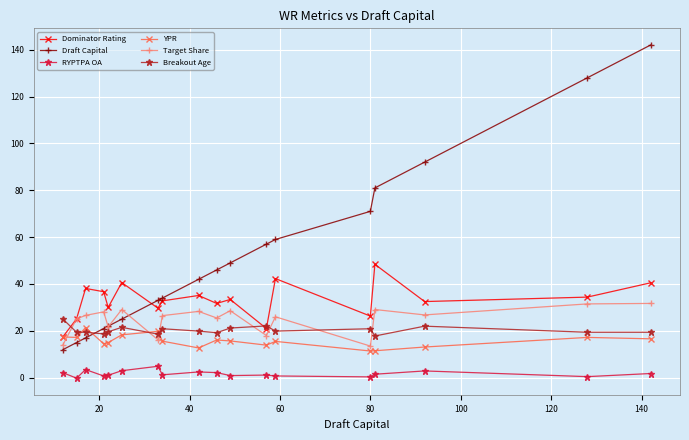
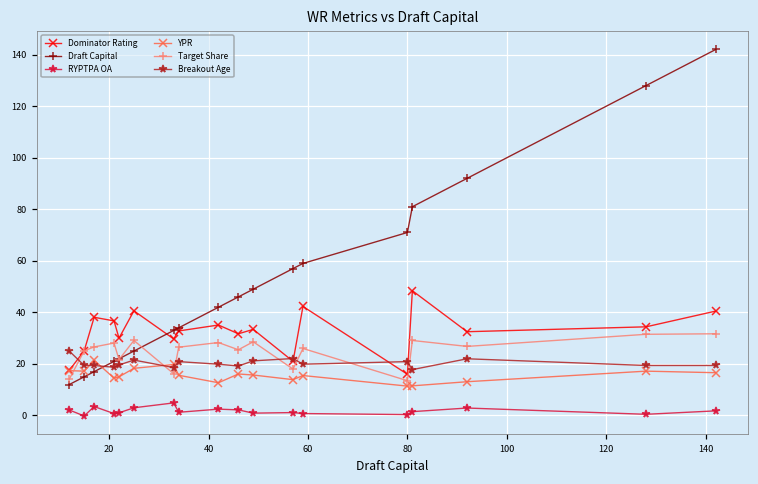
Dominator Rating, 80: 26 -> 16
